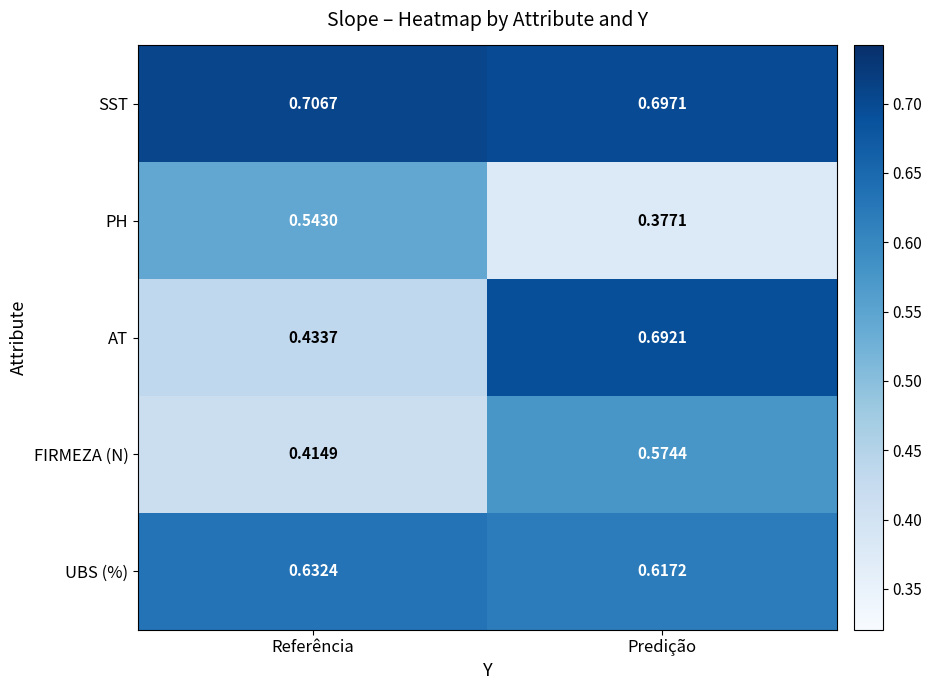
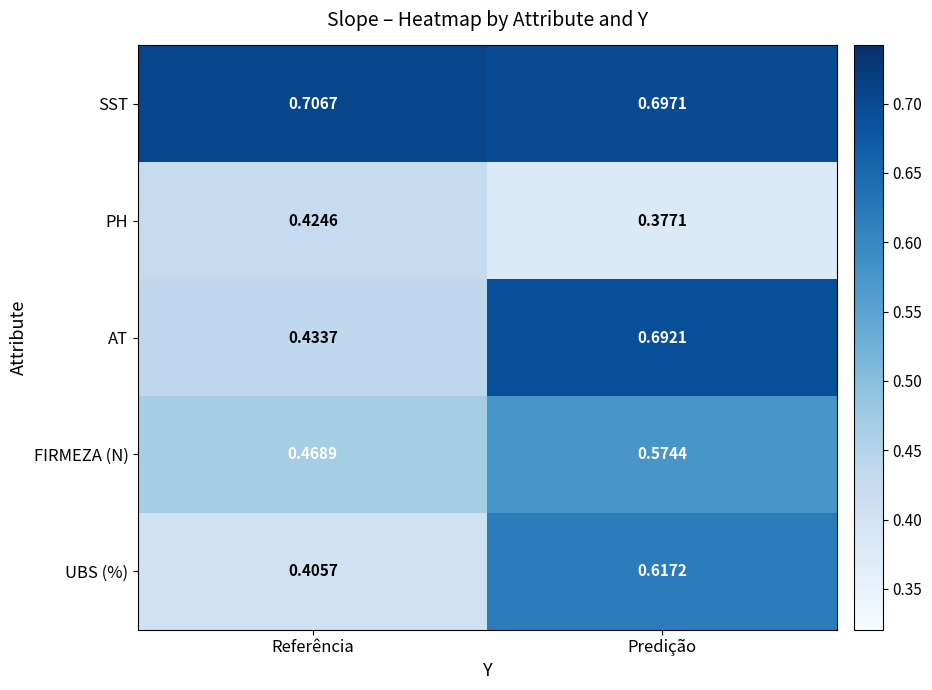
PH, Referência: 0.5430 -> 0.4246
FIRMEZA (N), Referência: 0.4149 -> 0.4689
UBS (%), Referência: 0.6324 -> 0.4057
